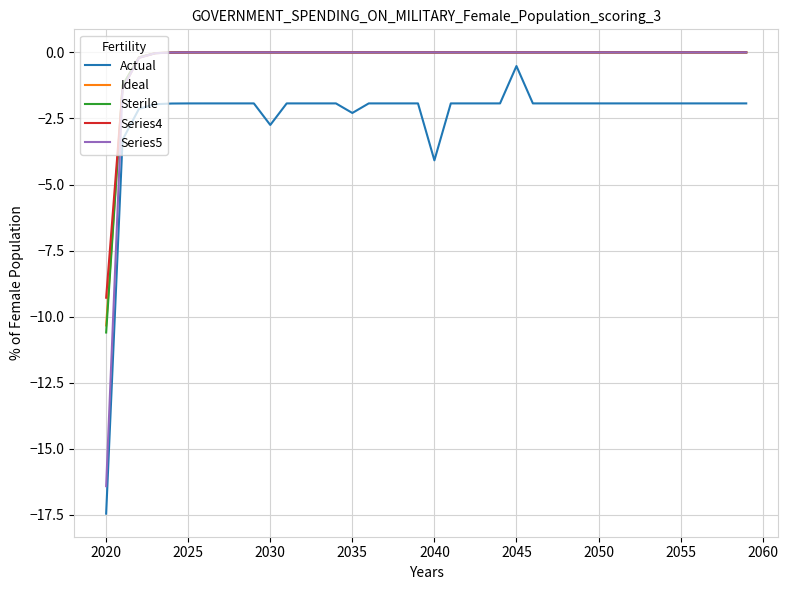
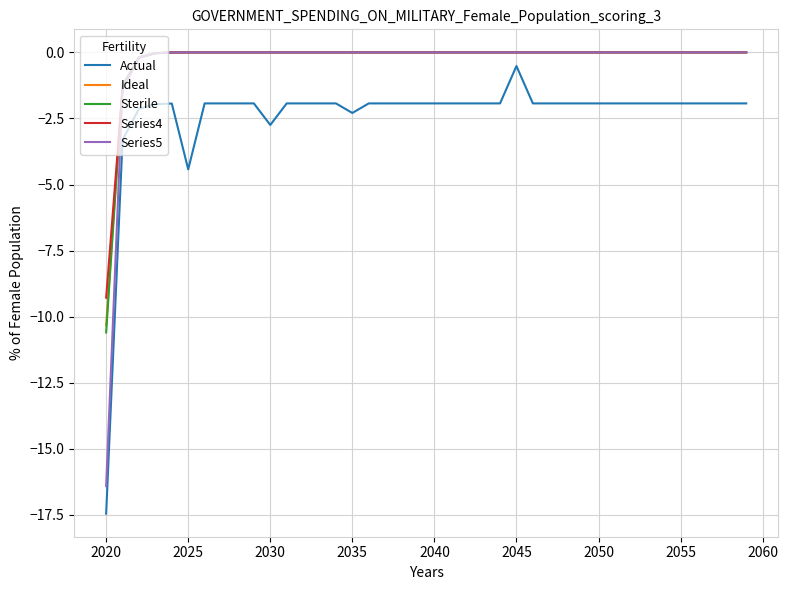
Actual, 2025: -1.9 -> -4.4
Actual, 2040: -4.1 -> -1.9
